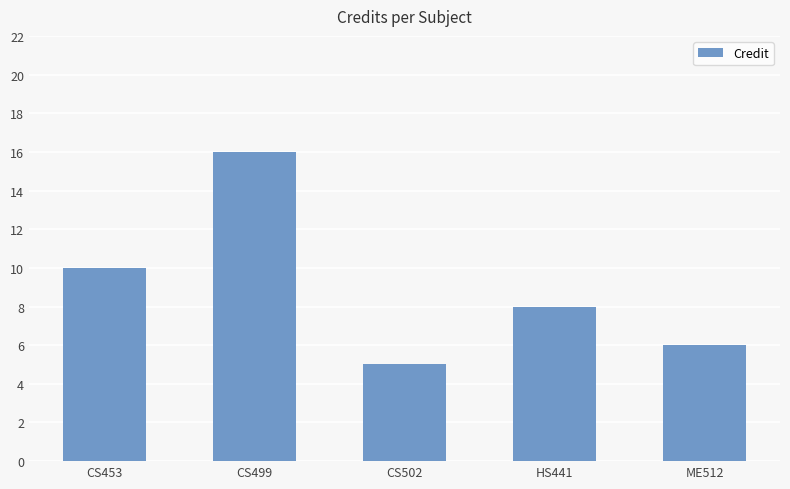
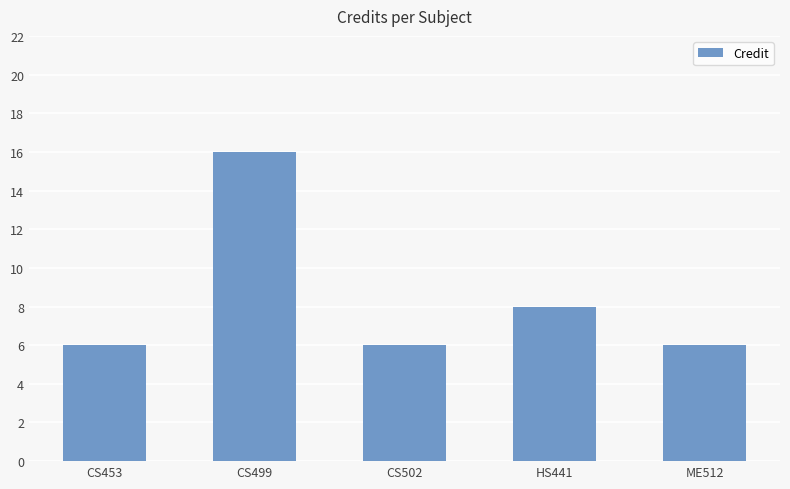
CS453: 10 -> 6
CS502: 5 -> 6
